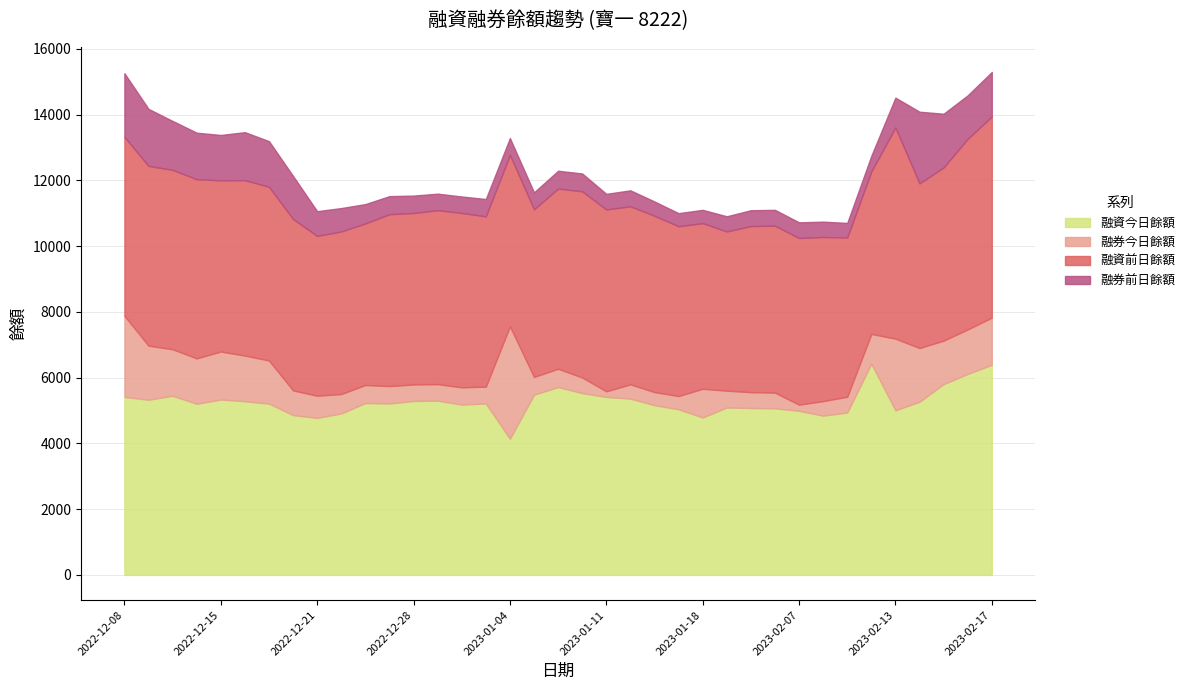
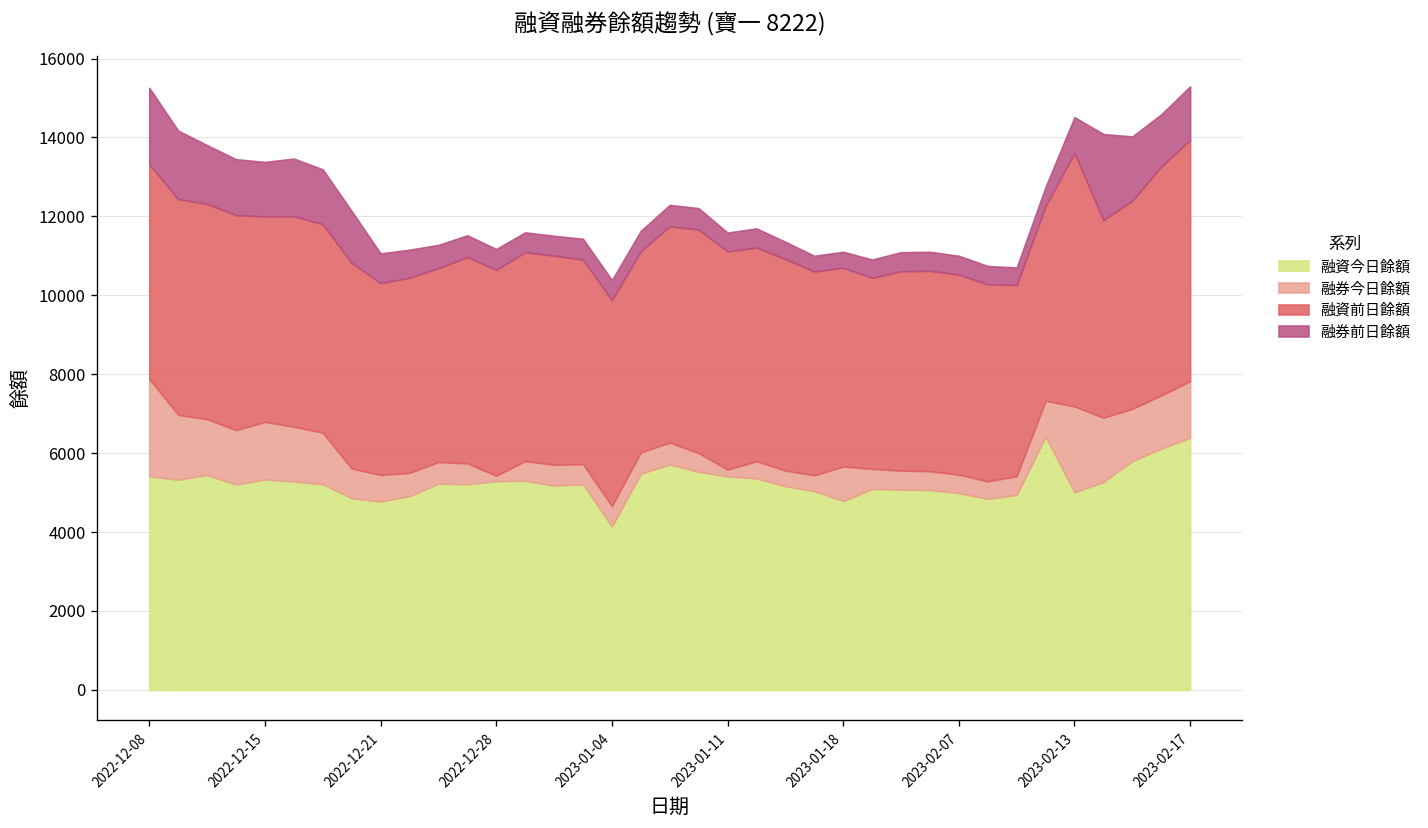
融券今日餘額, 2022-12-28: 500 -> 100
融券今日餘額, 2023-01-04: 3400 -> 500
融券今日餘額, 2023-02-07: 200 -> 500
